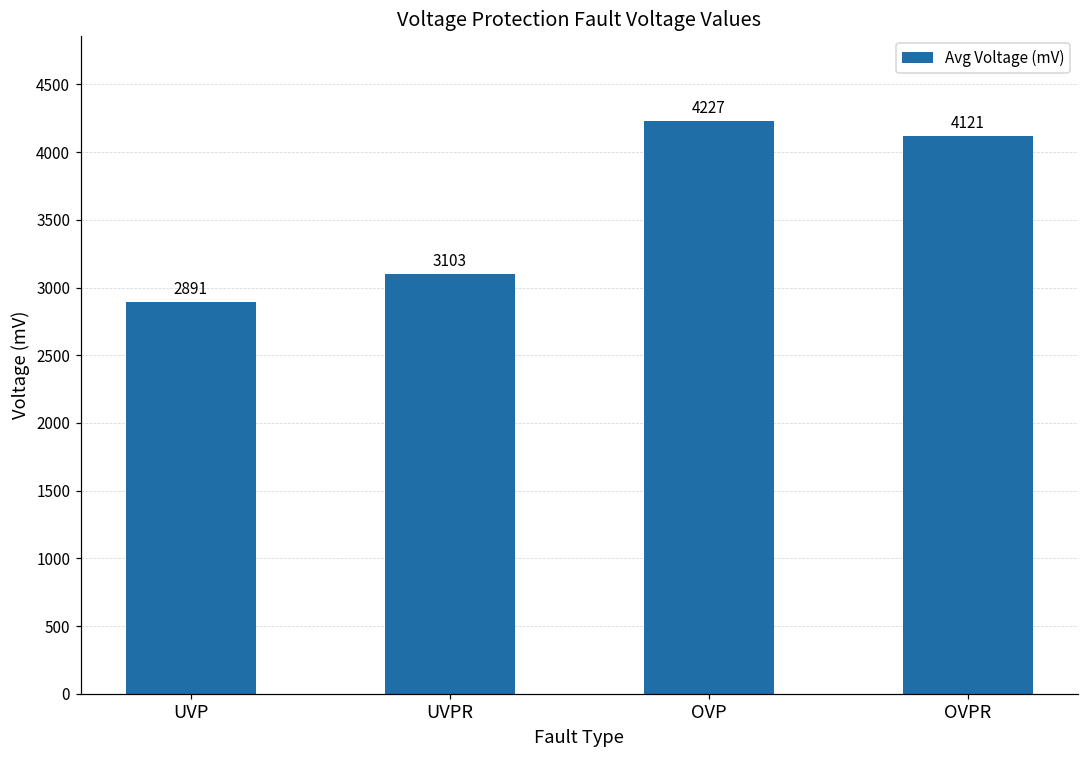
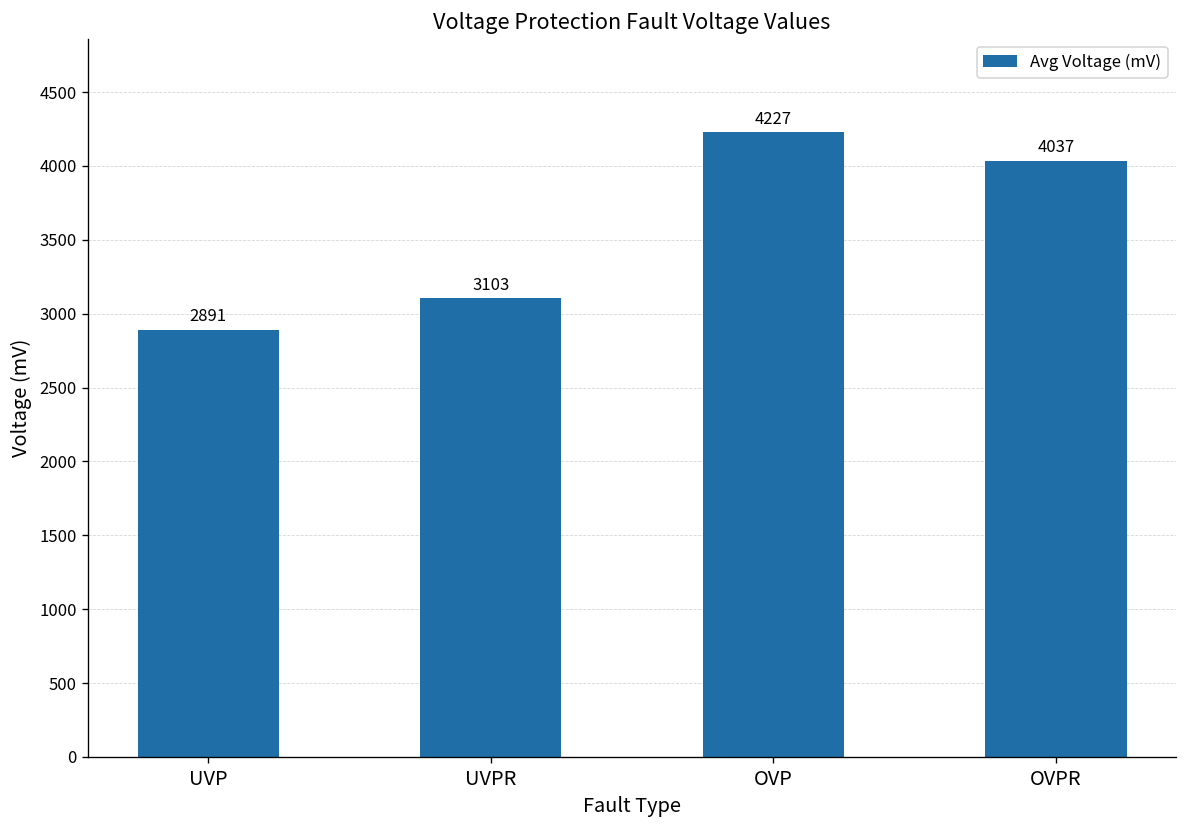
OVPR: 4121 -> 4037
